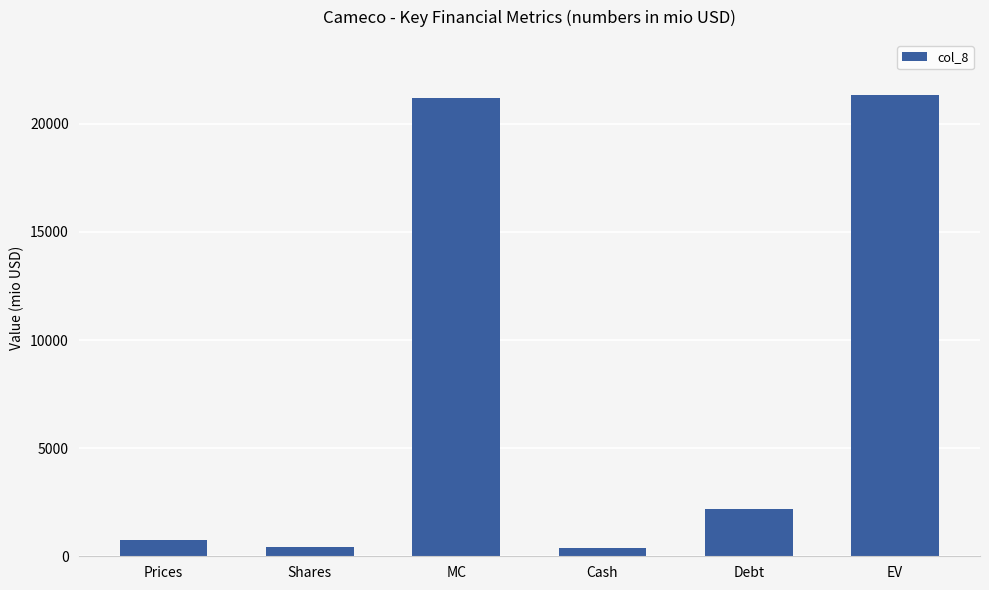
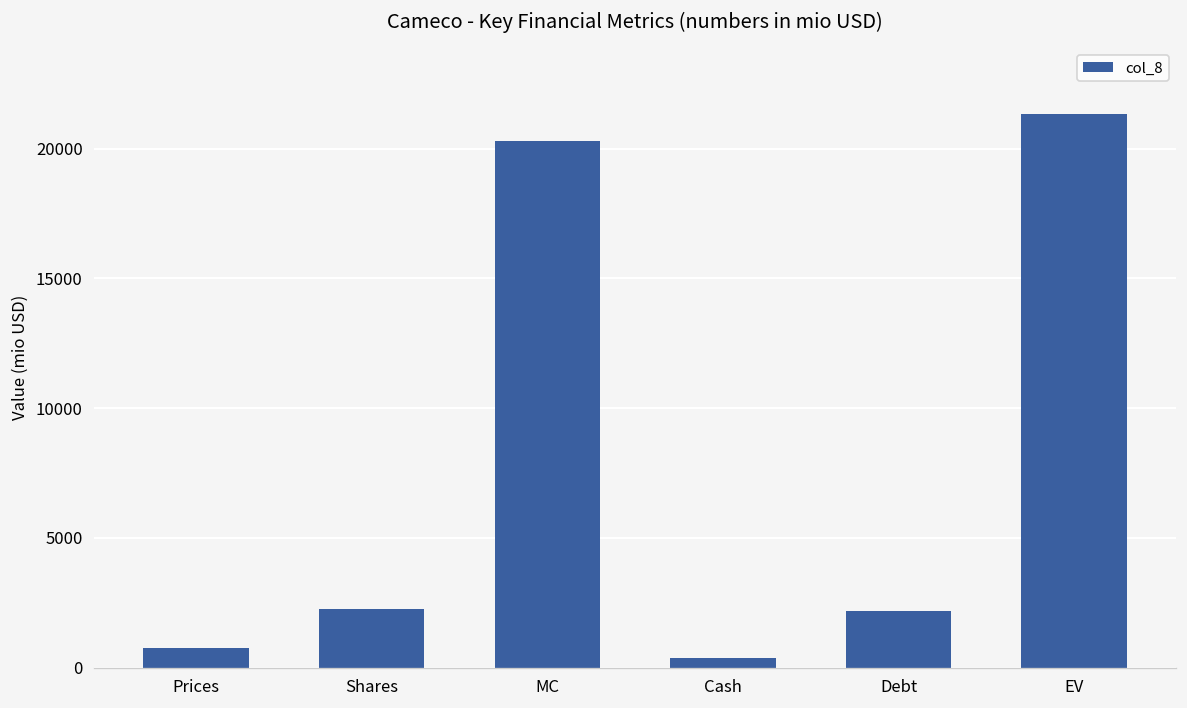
Shares: 400 -> 2300
MC: 21200 -> 20300
